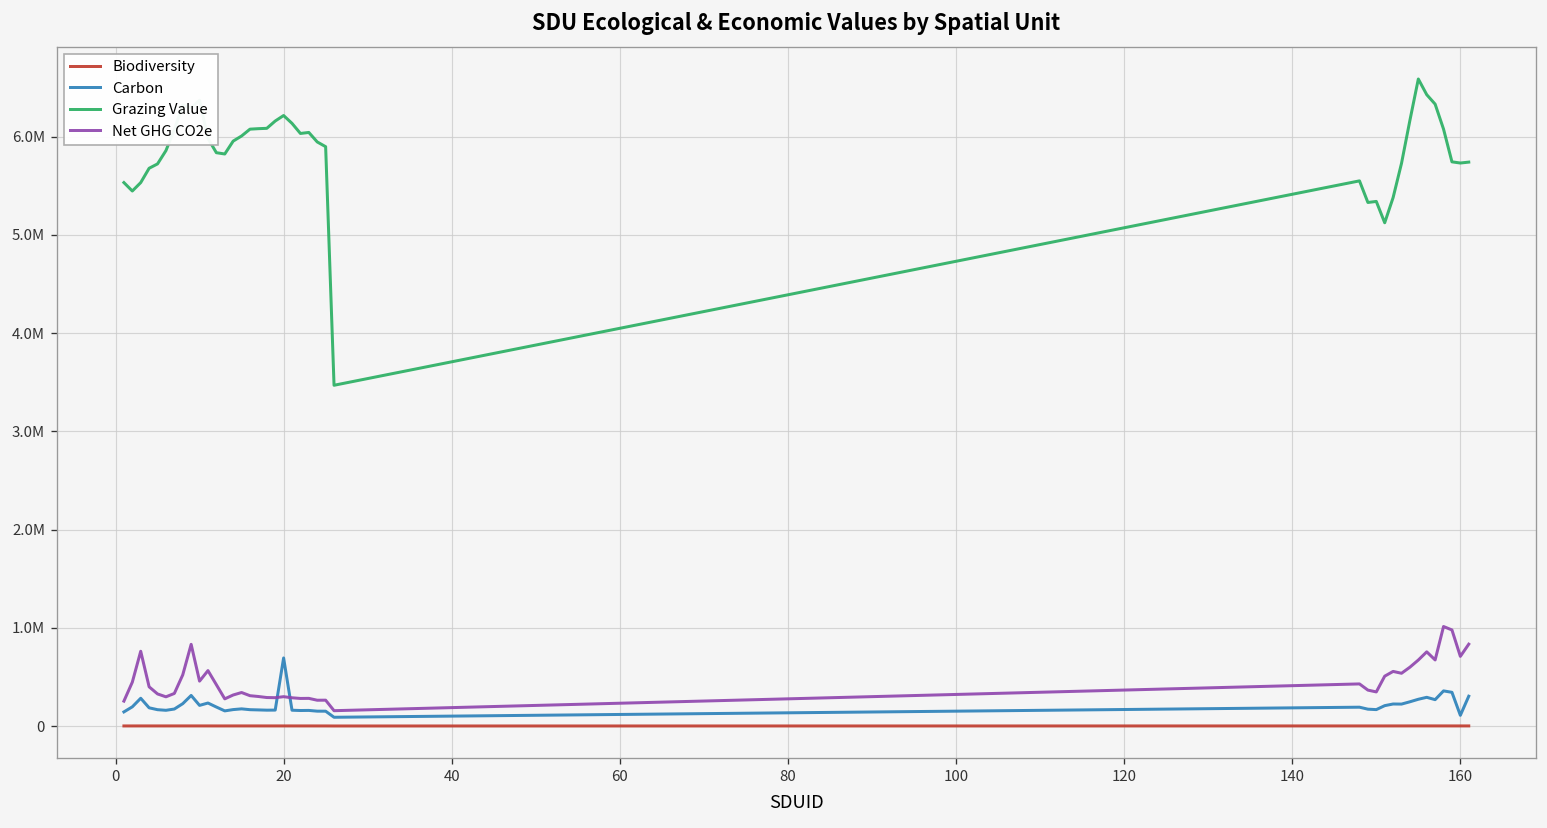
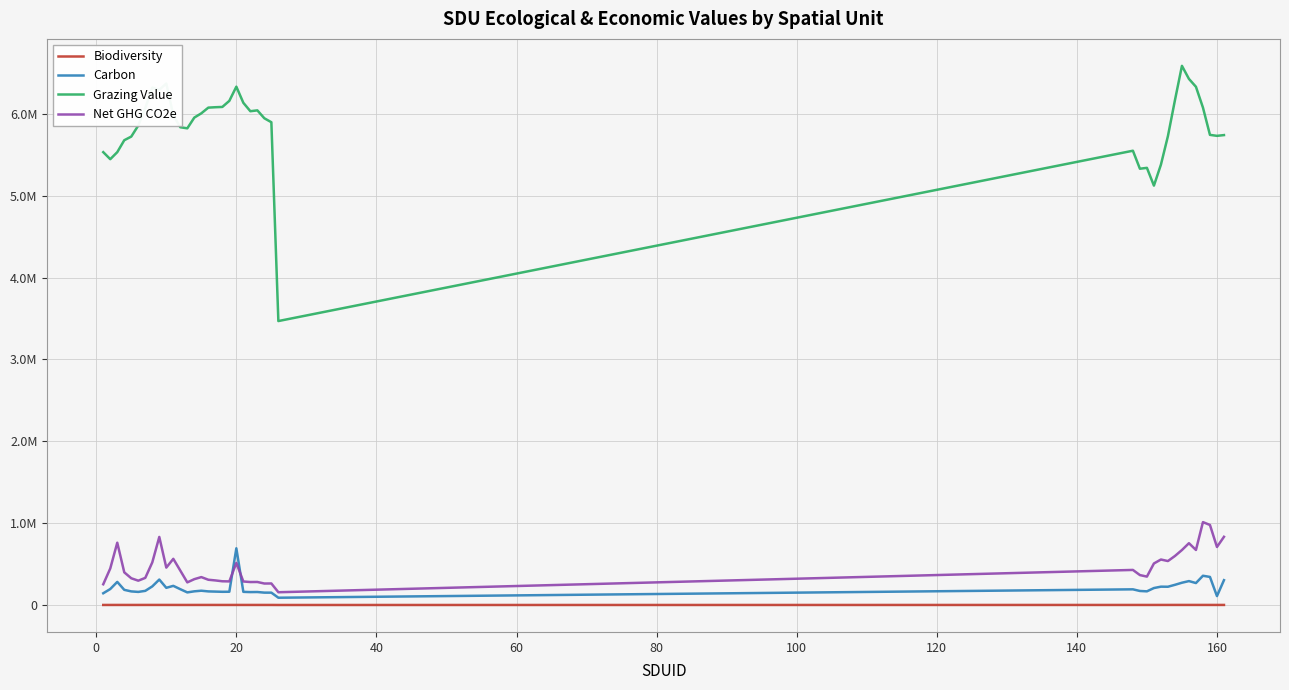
Grazing Value, 20: 6200000 -> 6300000
Net GHG CO2e, 20: 300000 -> 500000
